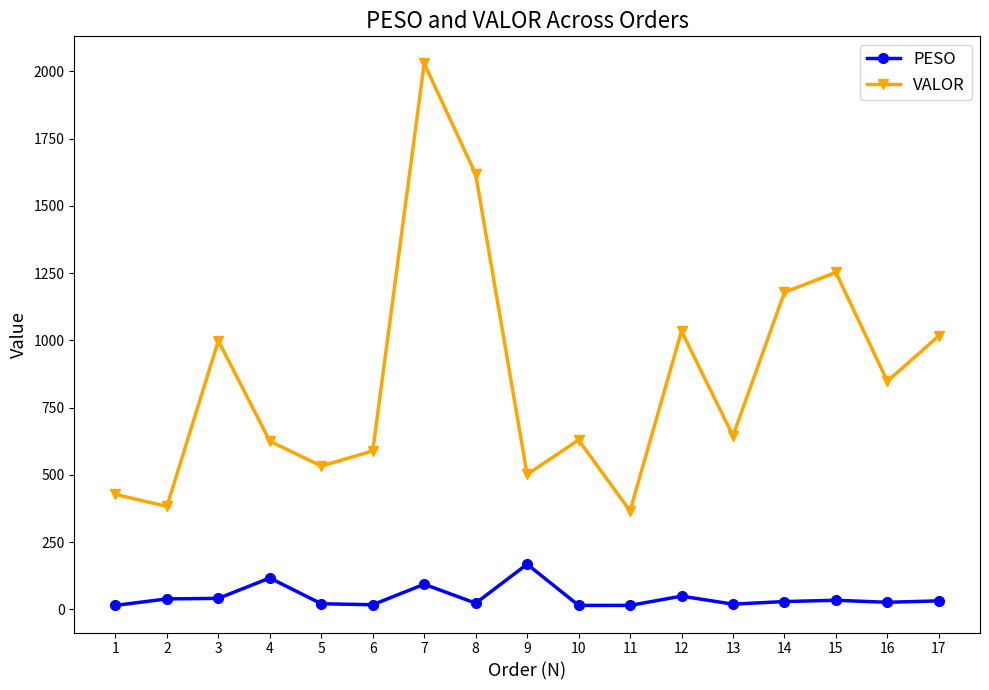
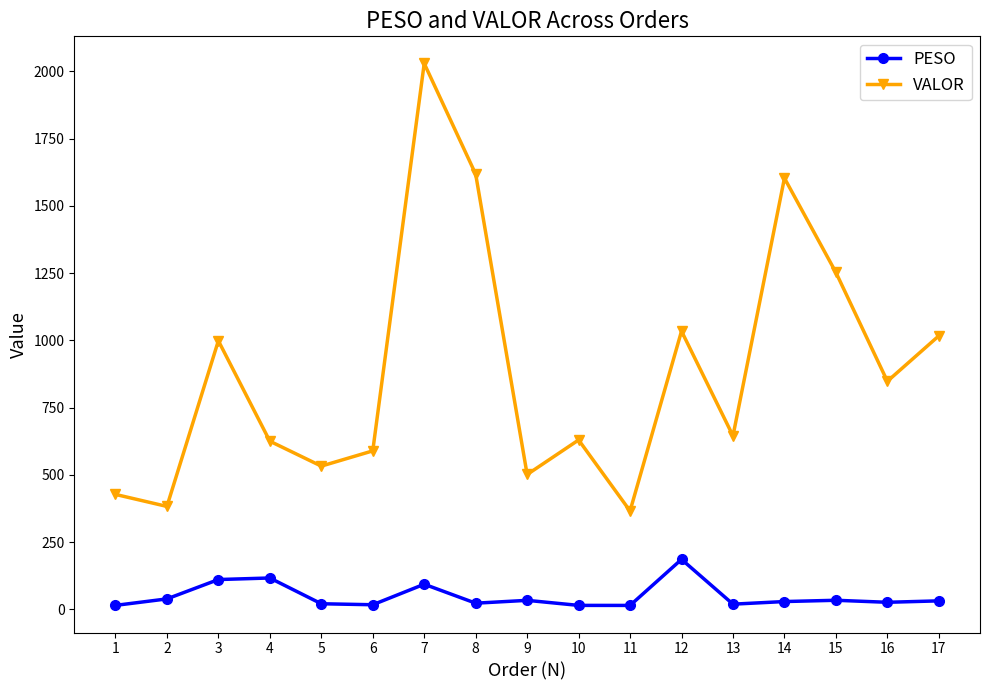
PESO, 3: 40 -> 110
PESO, 9: 170 -> 30
PESO, 12: 50 -> 190
VALOR, 14: 1180 -> 1600
